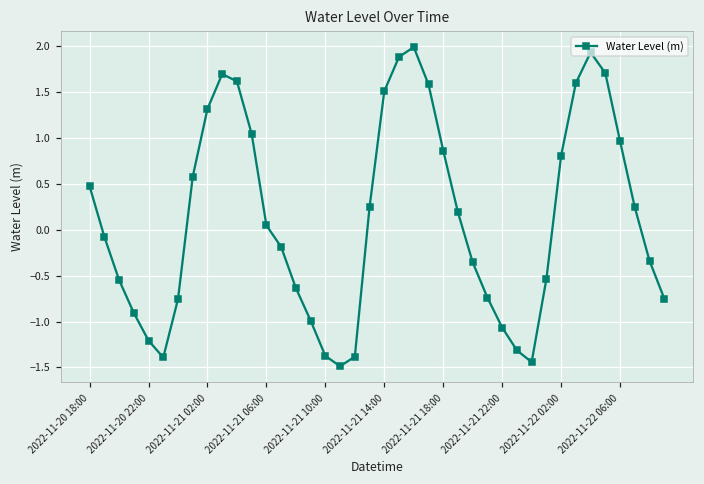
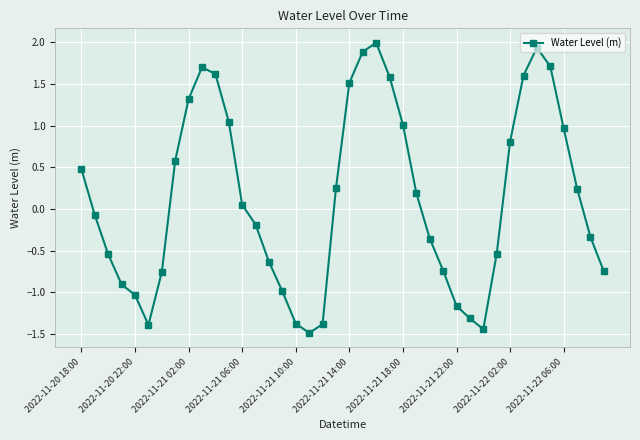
2022-11-20 22:00: -1.2 -> -1.0
2022-11-21 18:00: 0.9 -> 1.0
2022-11-21 22:00: -1.1 -> -1.2
